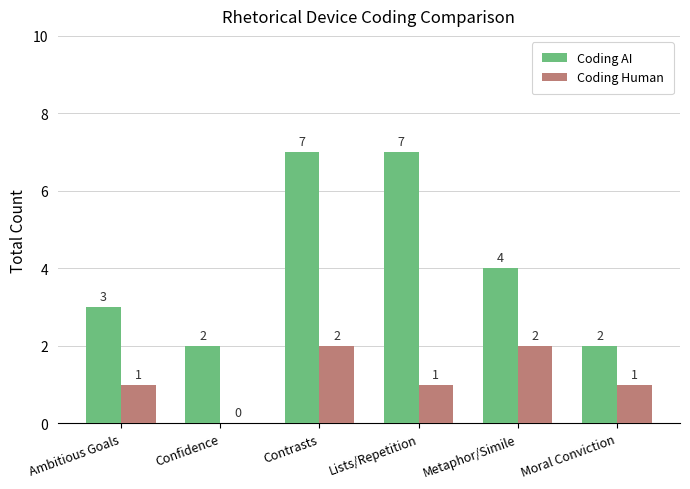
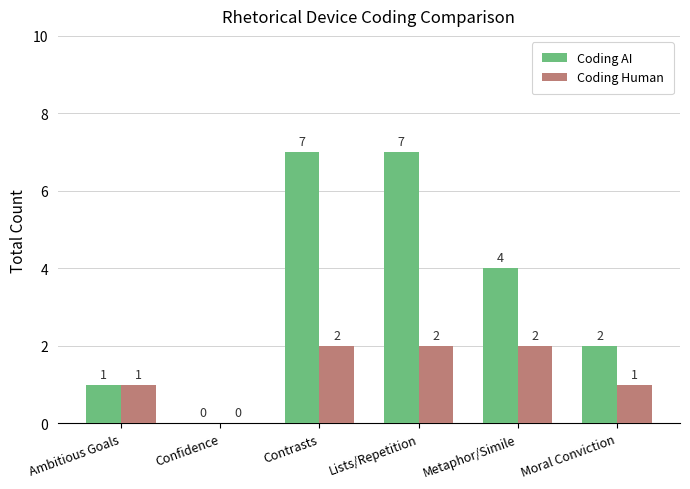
Coding AI, Ambitious Goals: 3 -> 1
Coding AI, Confidence: 2 -> 0
Coding Human, Lists/Repetition: 1 -> 2
